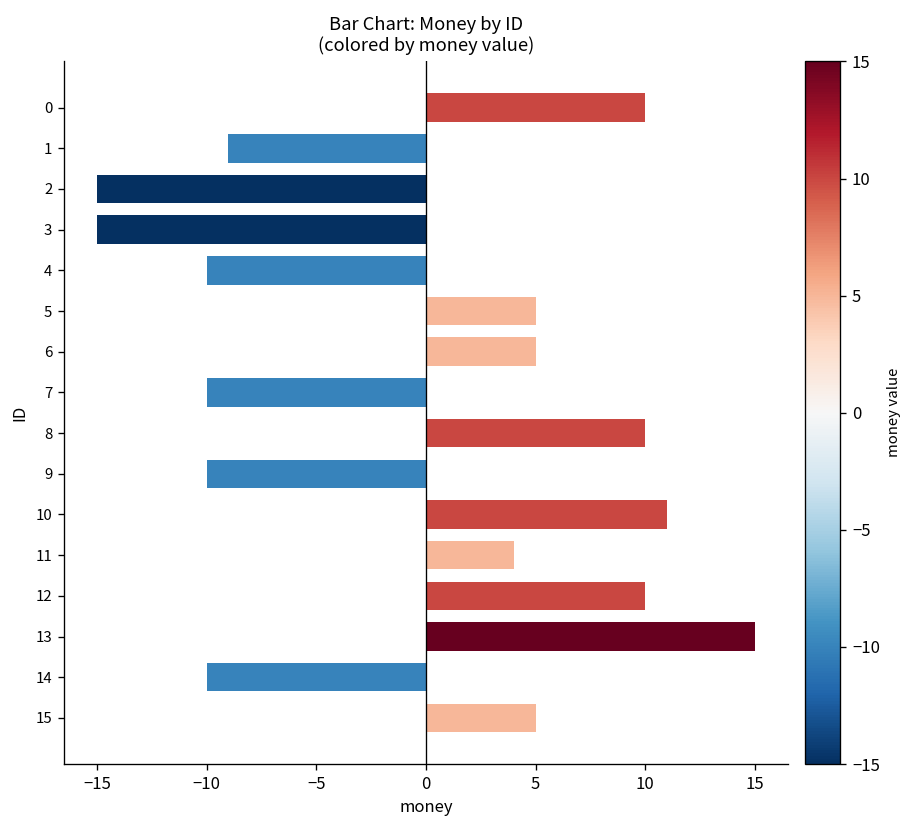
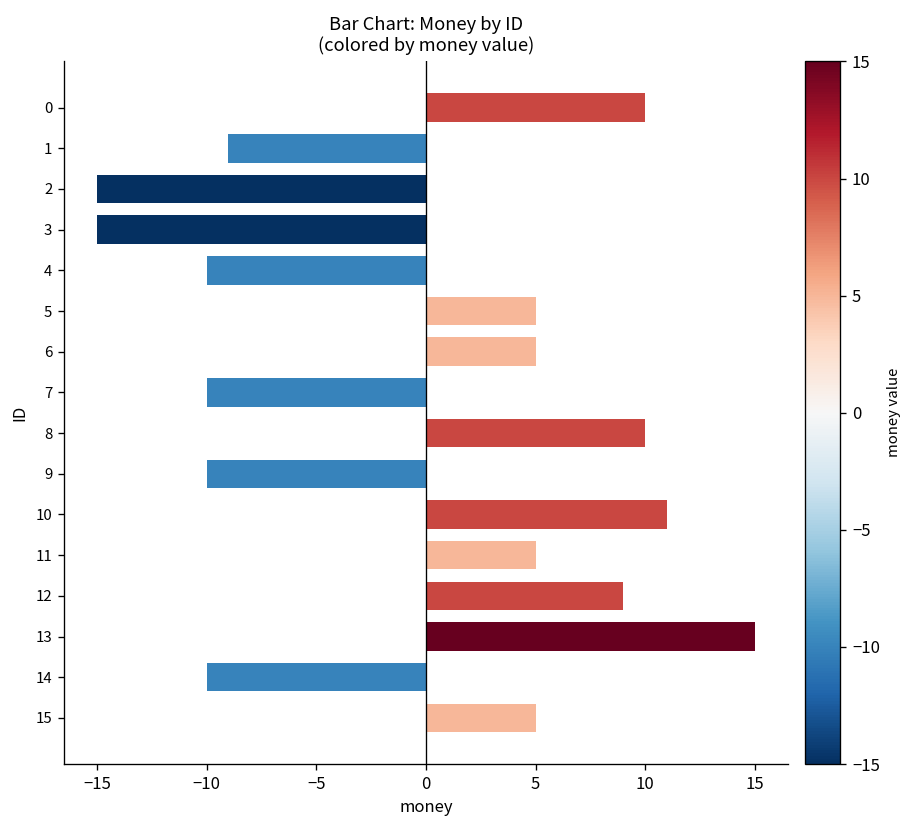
11: 4 -> 5
12: 10 -> 9
